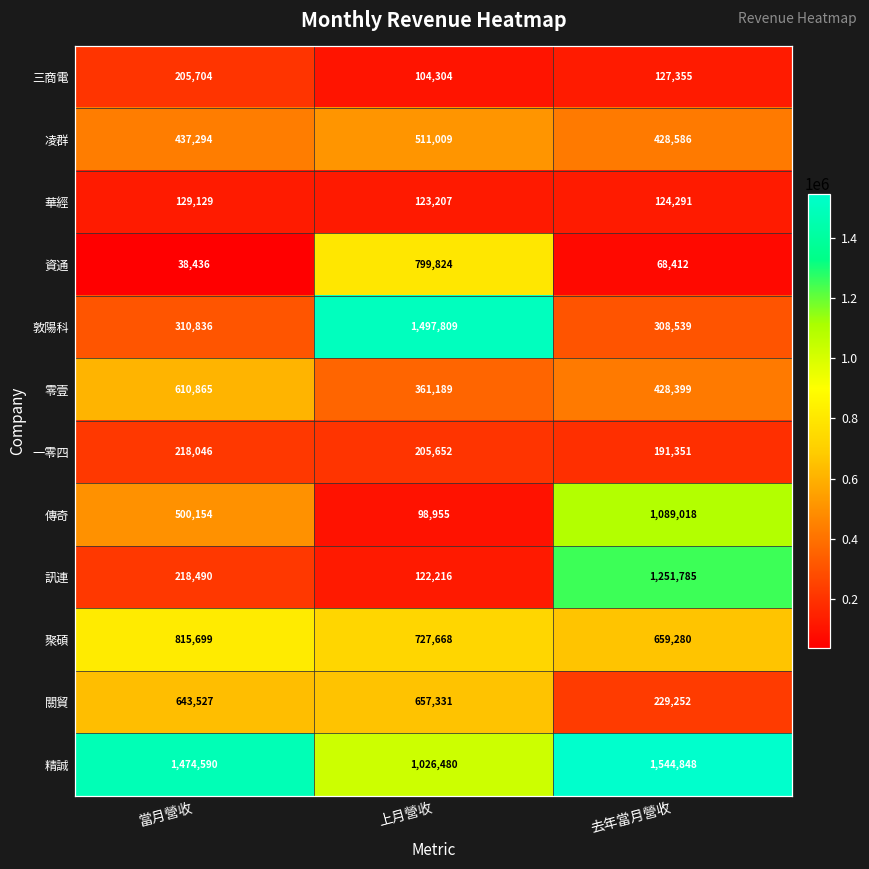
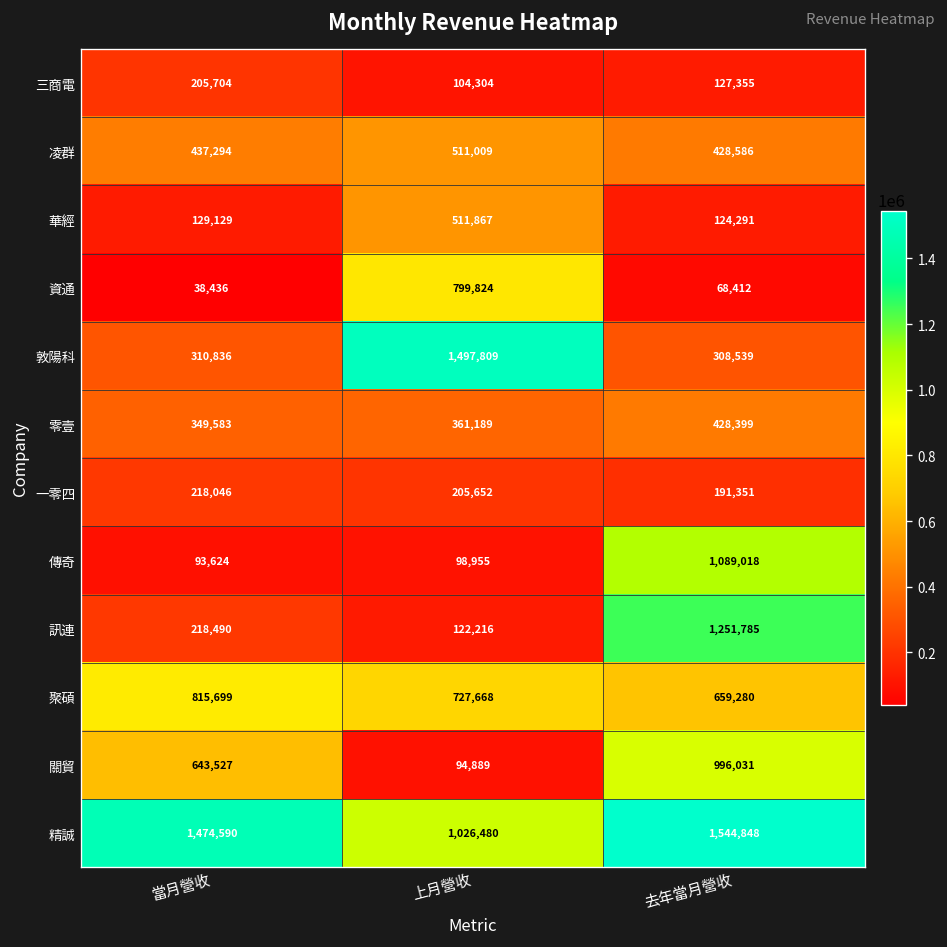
華經, 上月營收: 123,207 -> 511,867
零壹, 當月營收: 610,865 -> 349,583
傳奇, 當月營收: 500,154 -> 93,624
關貿, 上月營收: 657,331 -> 94,889
關貿, 去年當月營收: 229,252 -> 996,031
